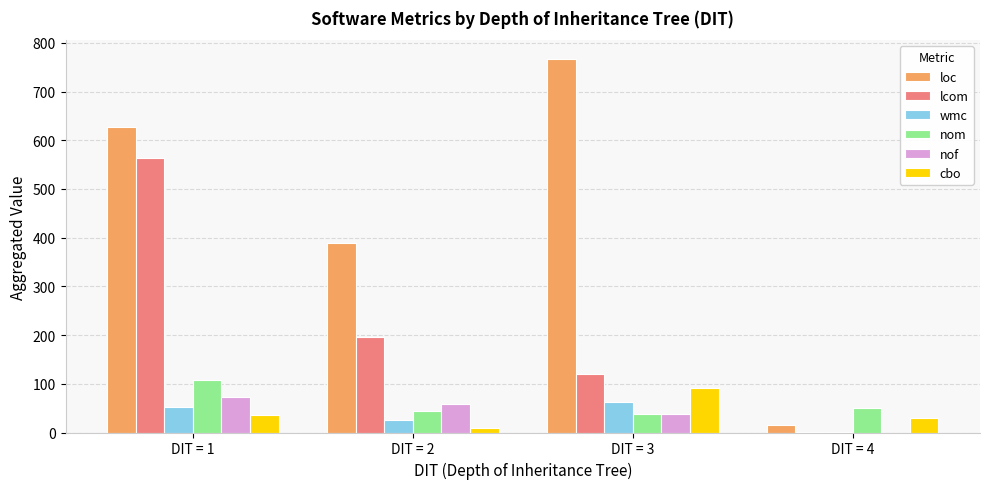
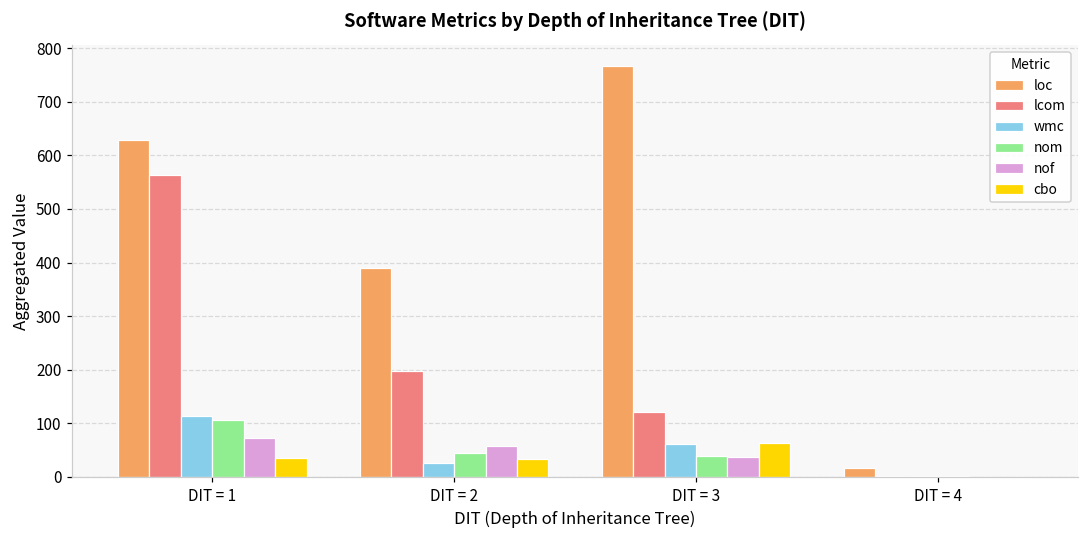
wmc, DIT = 1: 50 -> 110
cbo, DIT = 2: 10 -> 30
cbo, DIT = 3: 90 -> 60
nom, DIT = 4: 50 -> 0
cbo, DIT = 4: 30 -> 0
